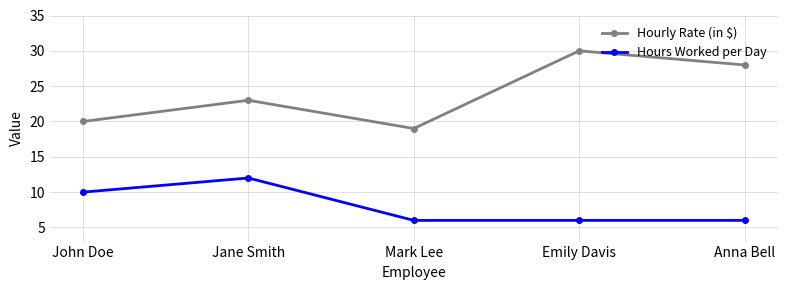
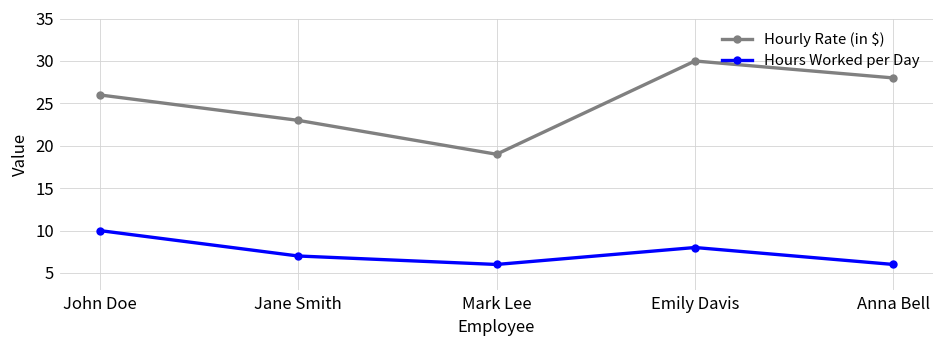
Hourly Rate (in $), John Doe: 20 -> 26
Hours Worked per Day, Jane Smith: 12 -> 7
Hours Worked per Day, Emily Davis: 6 -> 8
